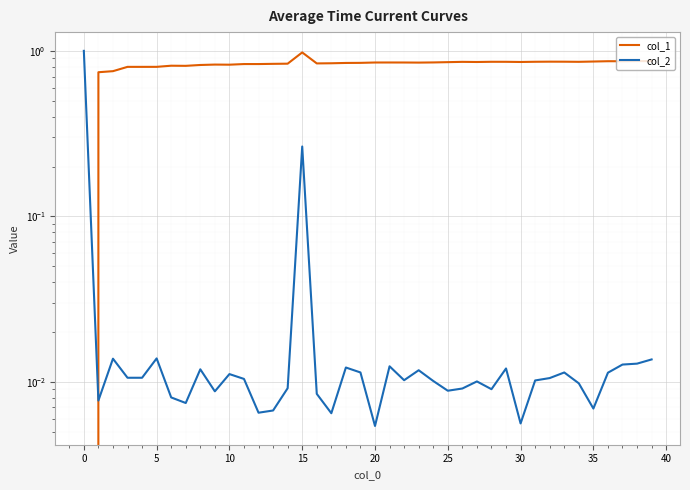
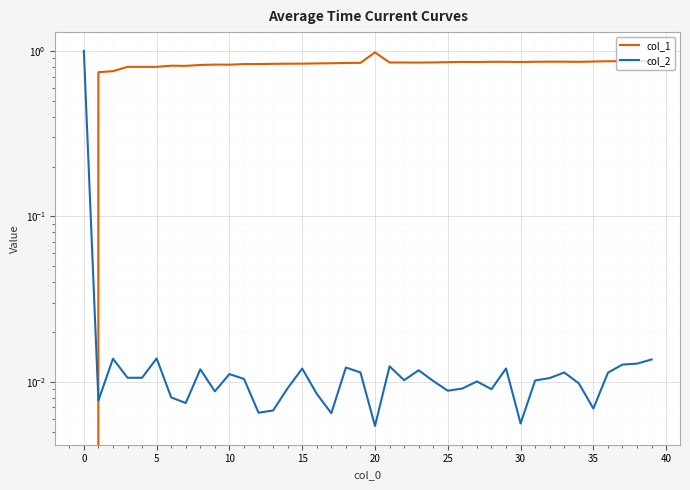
col_1, 15: 1.0 -> 0.8
col_2, 15: 0.26 -> 0.012
col_1, 20: 0.9 -> 1.0
